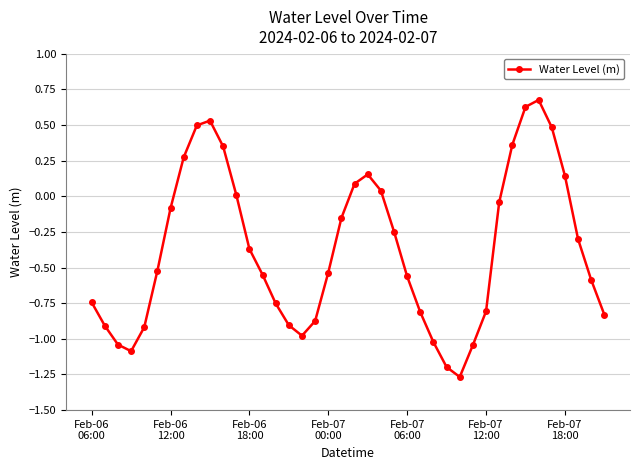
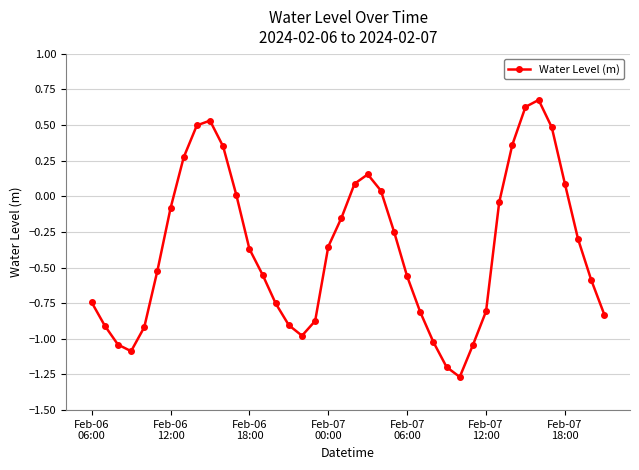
Feb-07 00:00: -0.53 -> -0.35
Feb-07 18:00: 0.14 -> 0.09
